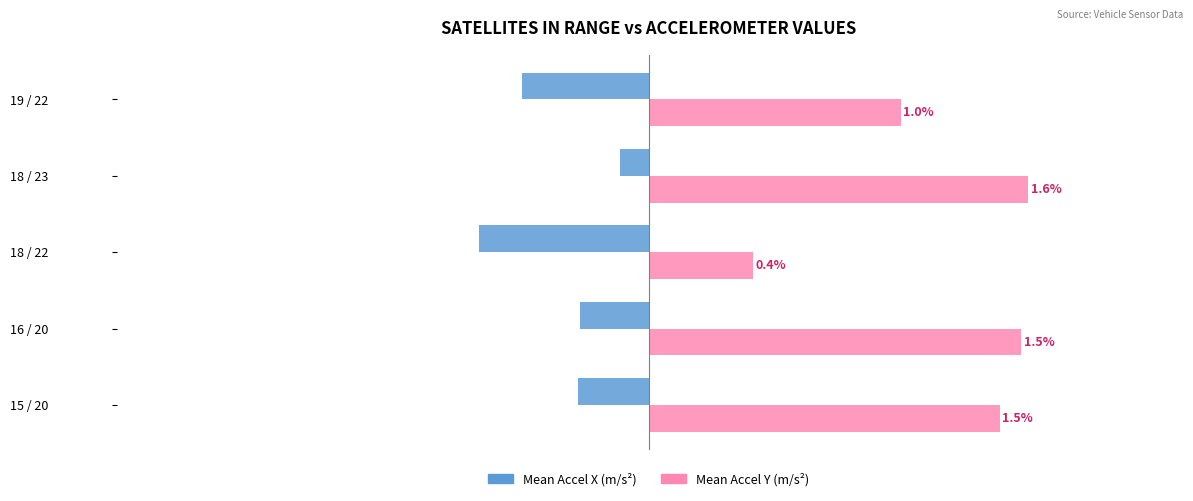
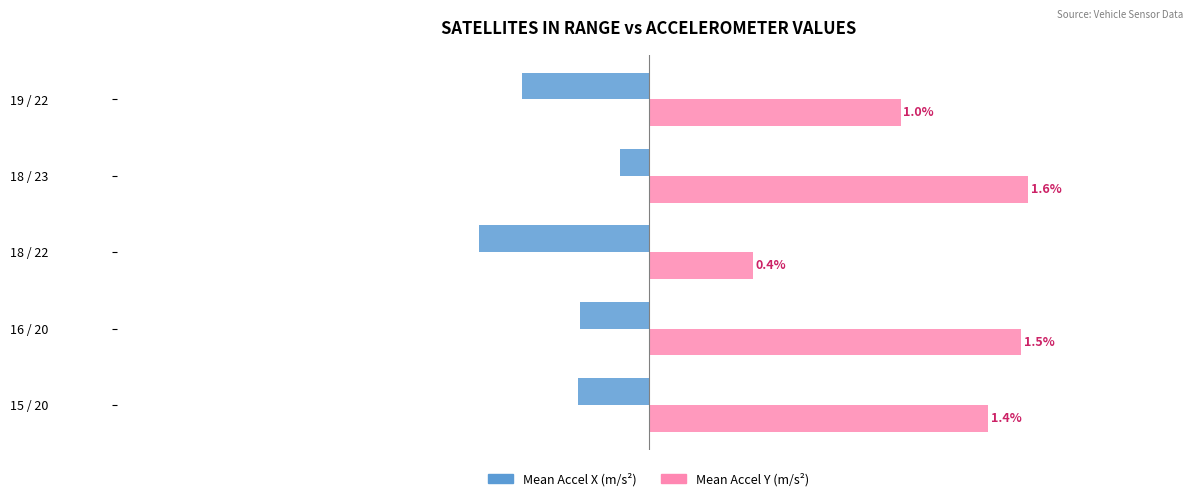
Mean Accel Y (m/s²), 15 / 20: 1.5% -> 1.4%
